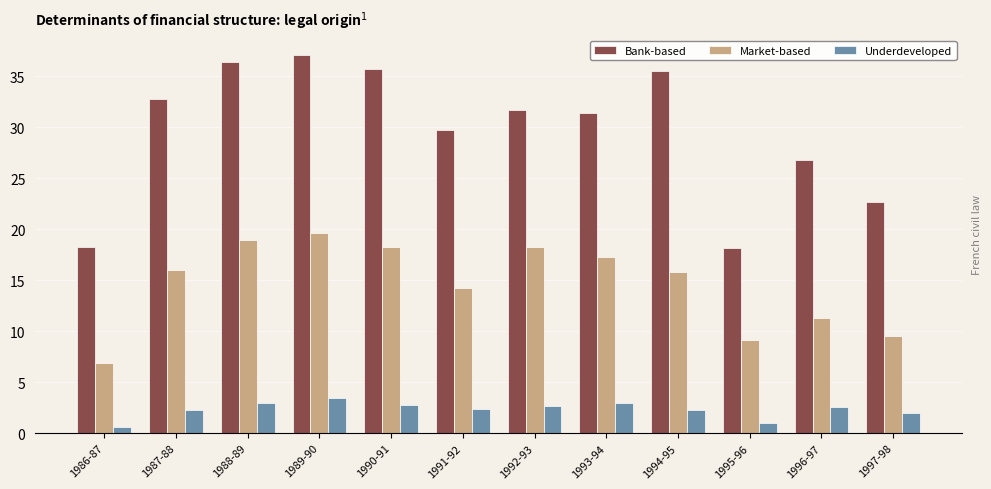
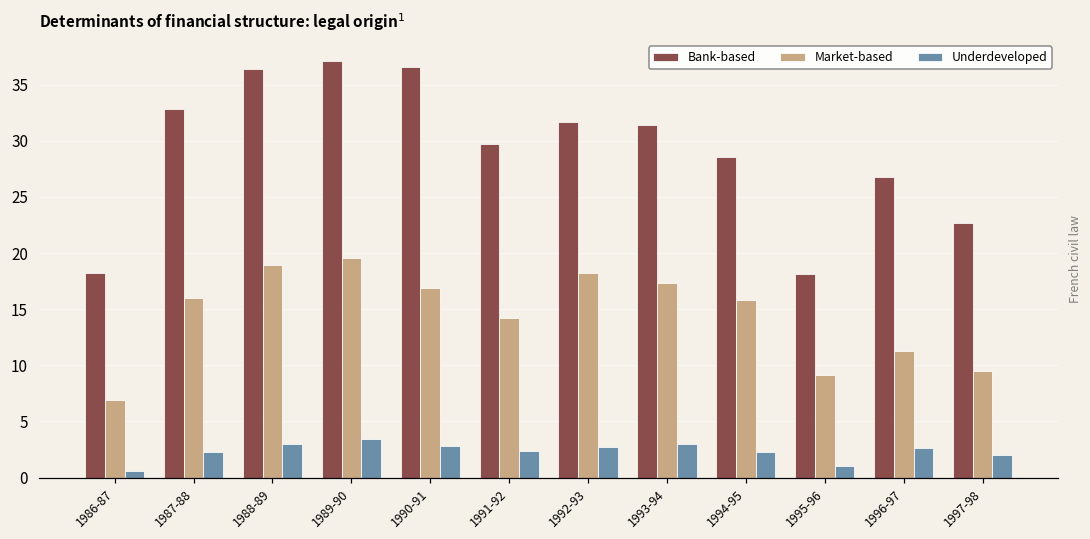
Bank-based, 1990-91: 35.7 -> 36.6
Market-based, 1990-91: 18.2 -> 16.9
Bank-based, 1994-95: 35.5 -> 28.6
